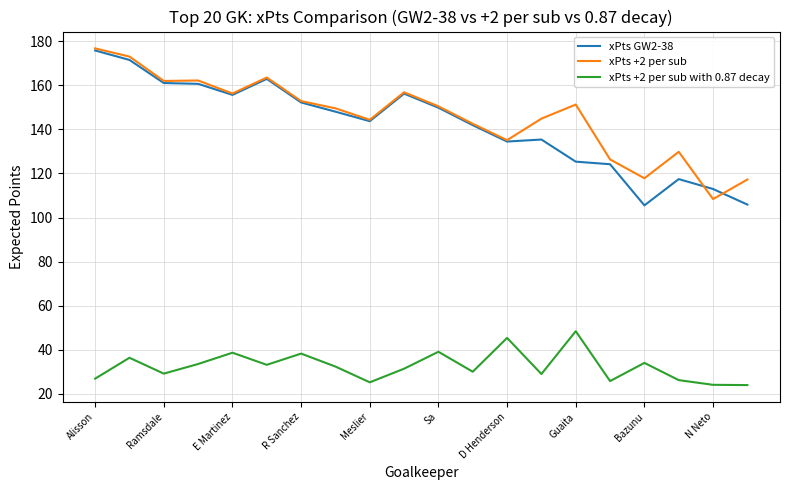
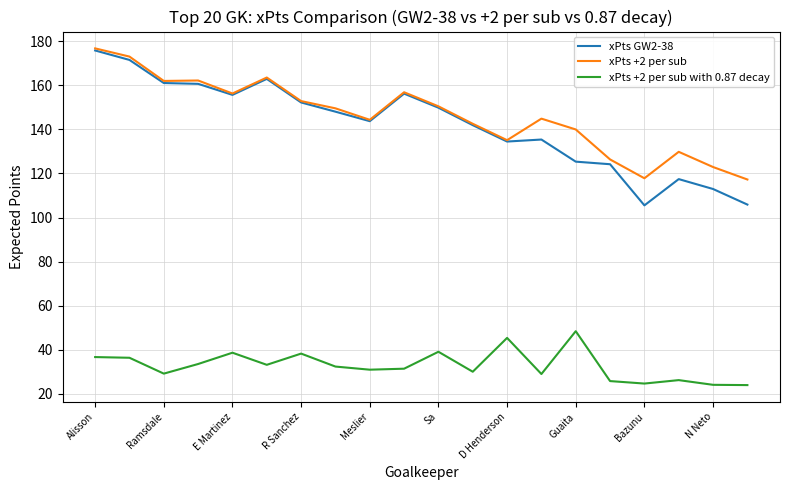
xPts +2 per sub with 0.87 decay, Alisson: 27 -> 37
xPts +2 per sub with 0.87 decay, Meslier: 25 -> 31
xPts +2 per sub, Guaita: 151 -> 140
xPts +2 per sub with 0.87 decay, Bazunu: 34 -> 25
xPts +2 per sub, N Neto: 108 -> 123
